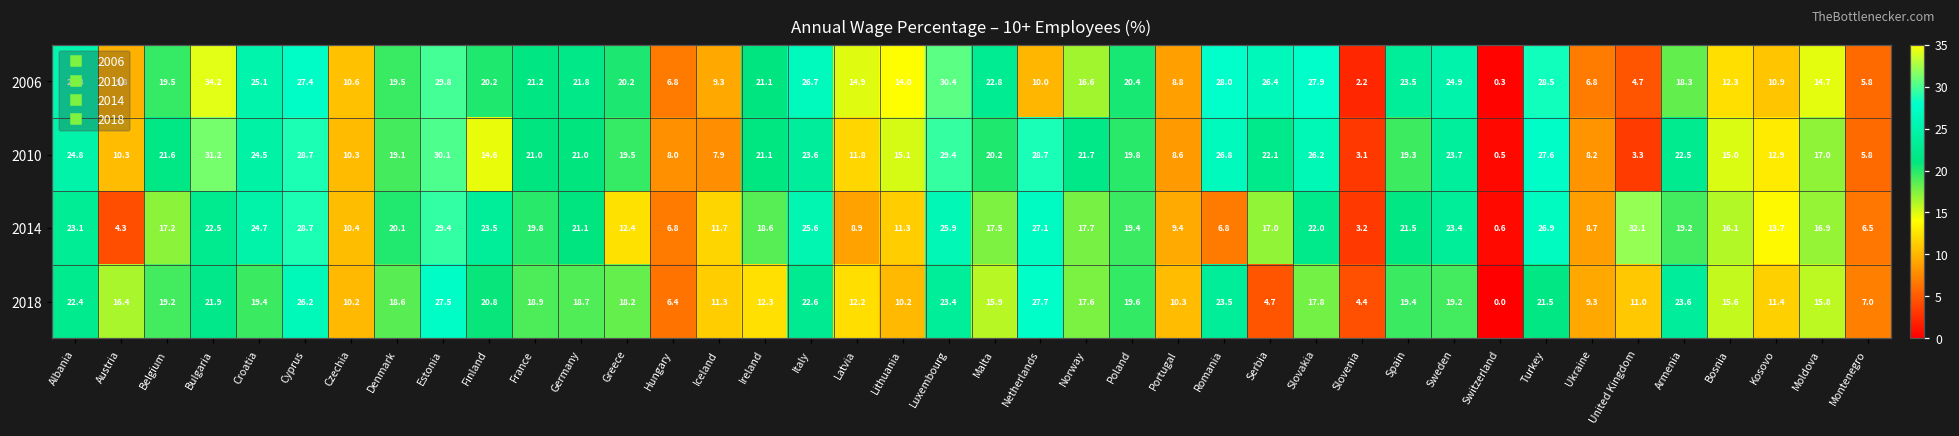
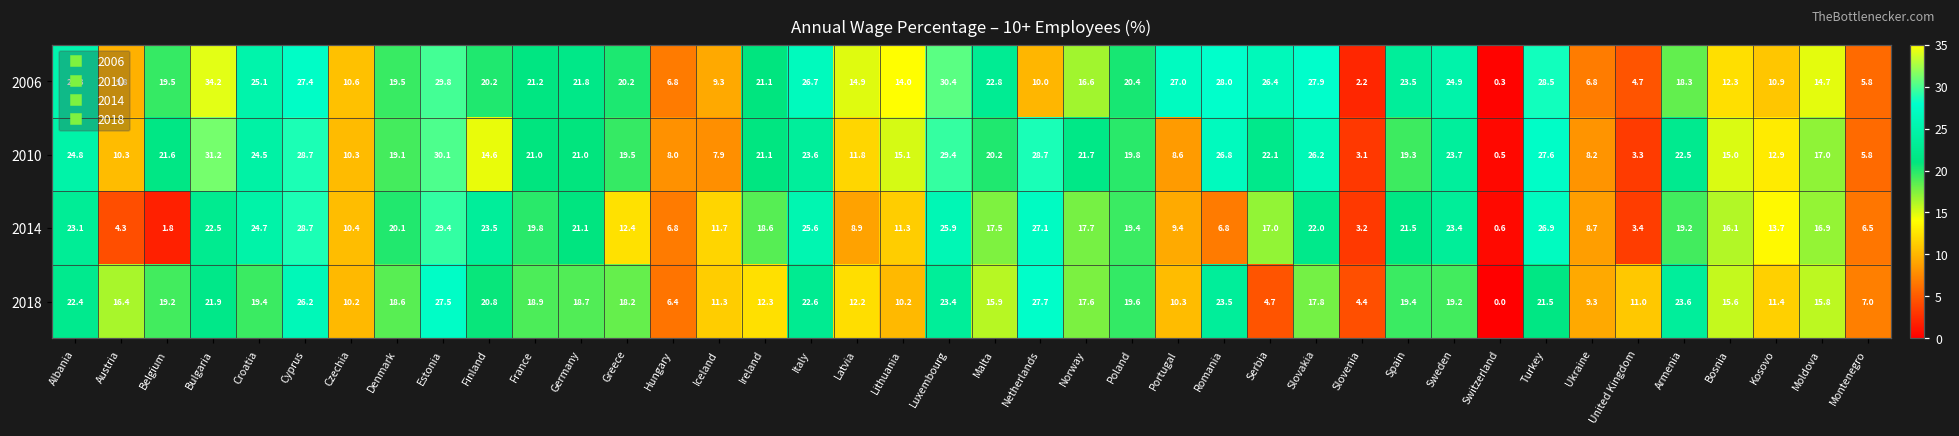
2006, Portugal: 8.8 -> 27.0
2014, Belgium: 17.2 -> 1.8
2014, United Kingdom: 32.1 -> 3.4
